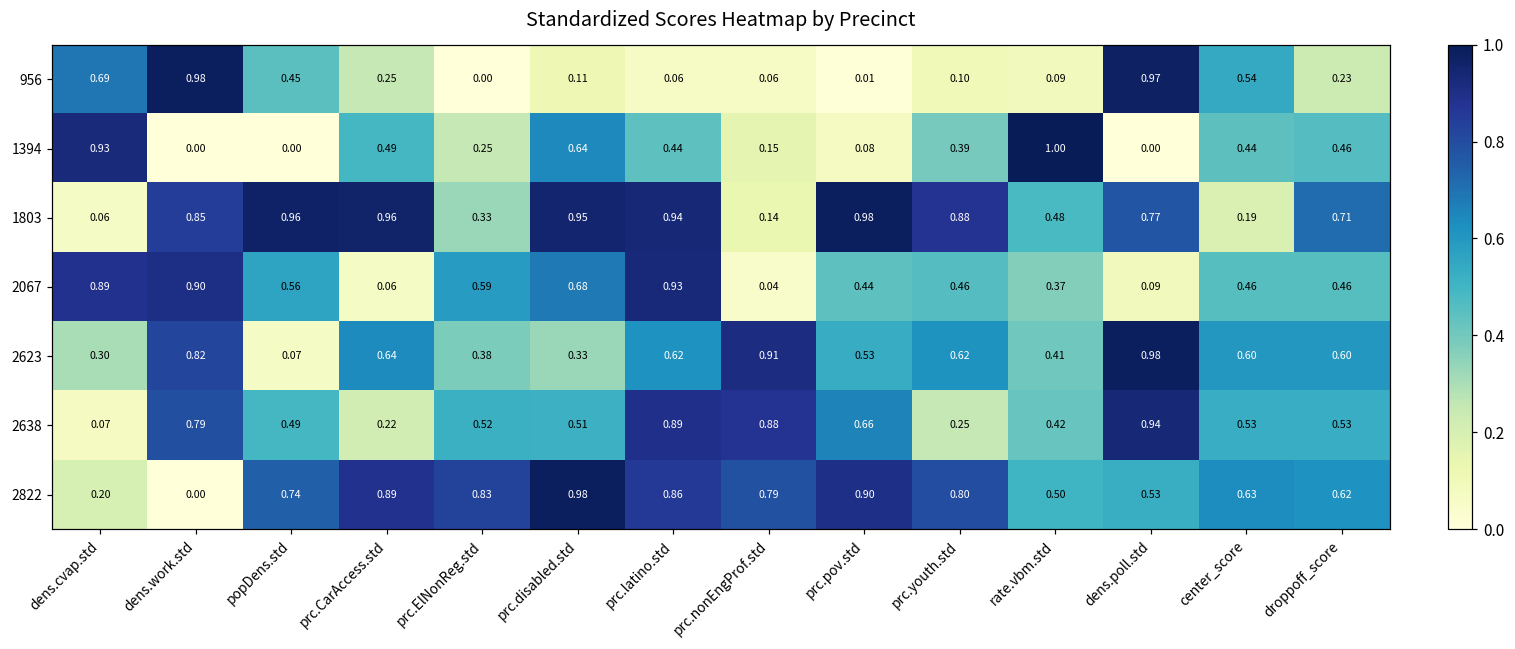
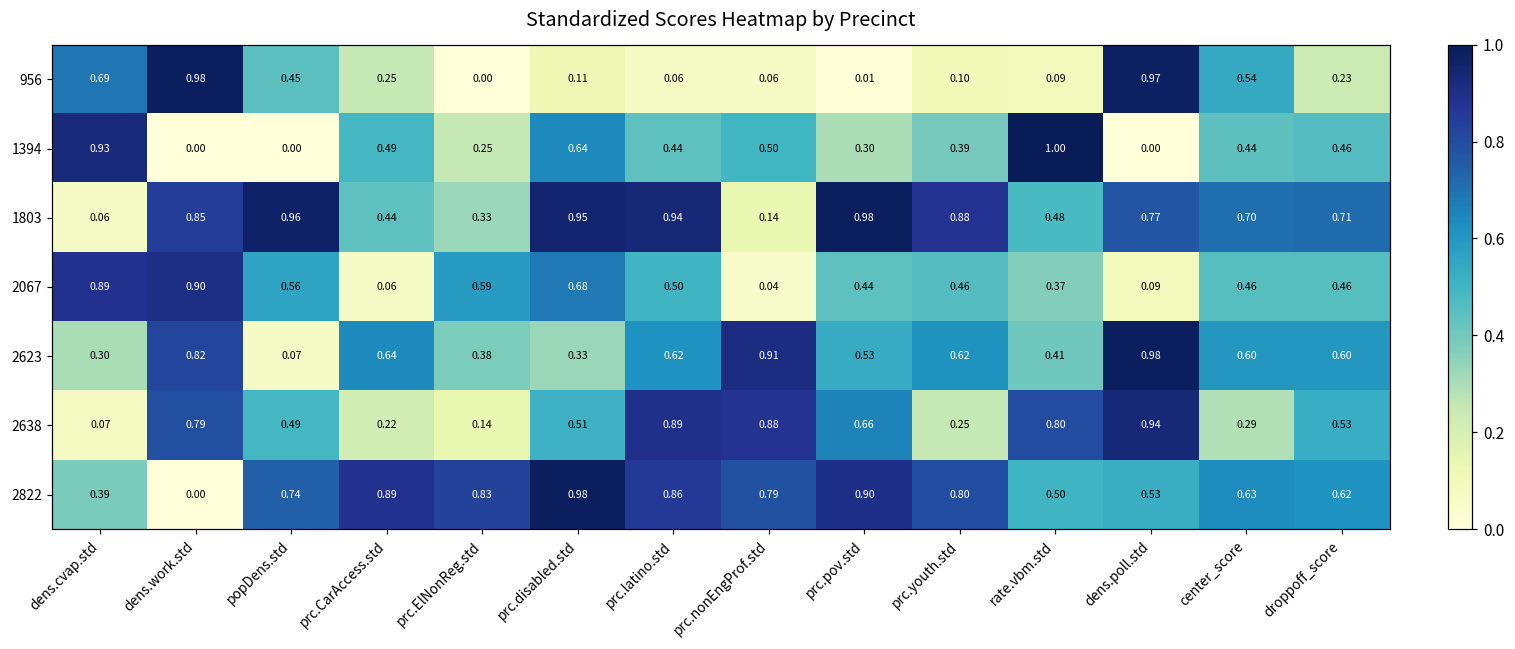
1394, prc.nonEngProf.std: 0.15 -> 0.50
1394, prc.pov.std: 0.08 -> 0.30
1803, prc.CarAccess.std: 0.96 -> 0.44
1803, center_score: 0.19 -> 0.70
2067, prc.latino.std: 0.93 -> 0.50
2638, prc.ElNonReg.std: 0.52 -> 0.14
2638, rate.vbm.std: 0.42 -> 0.80
2638, center_score: 0.53 -> 0.29
2822, dens.cvap.std: 0.20 -> 0.39
